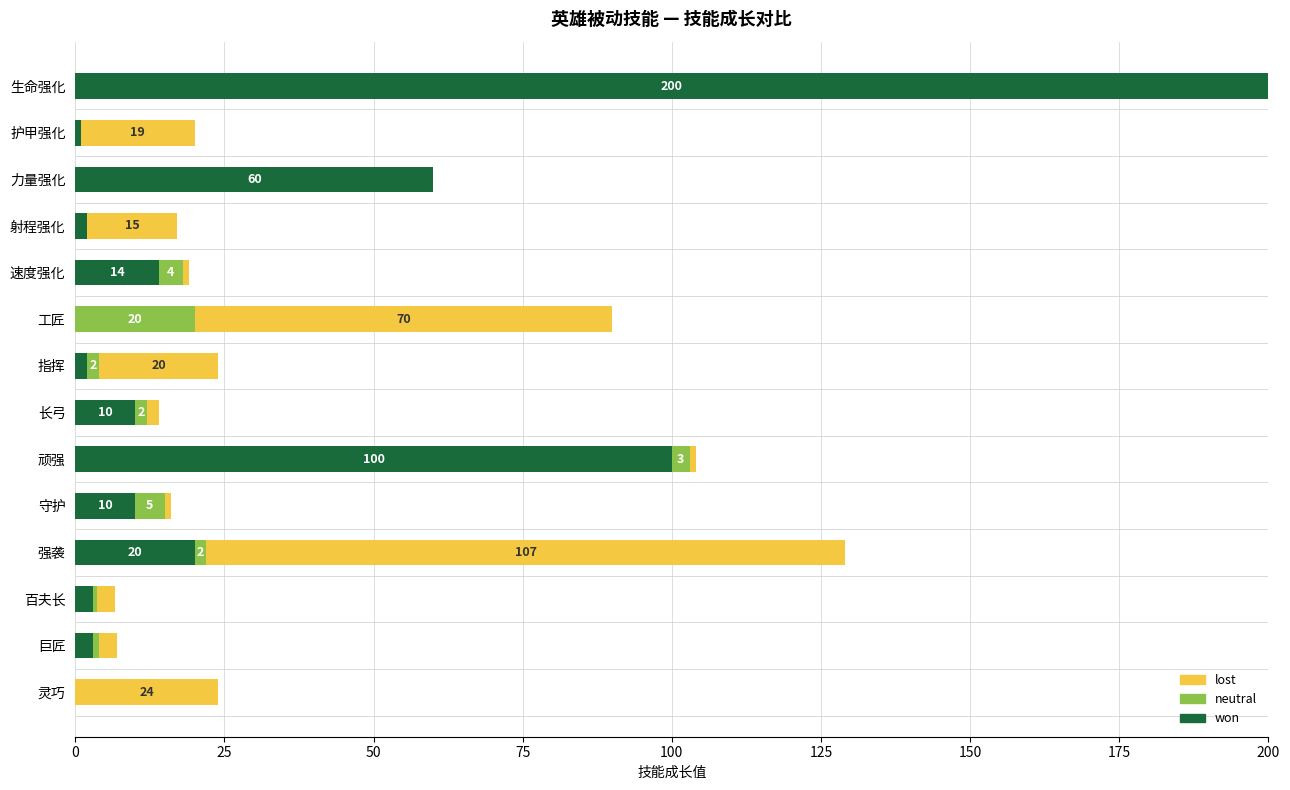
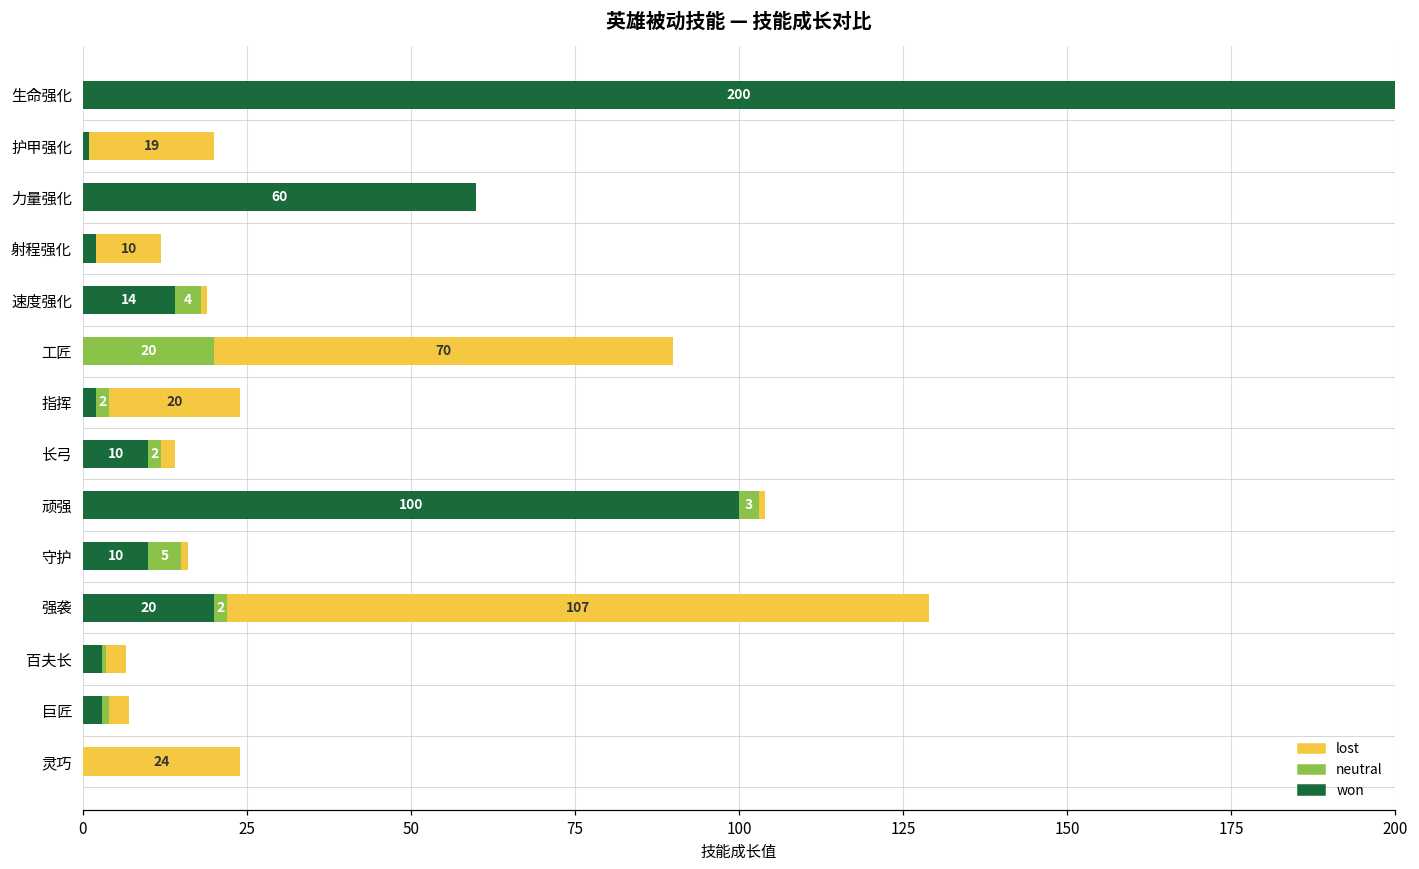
lost, 射程强化: 15 -> 10
